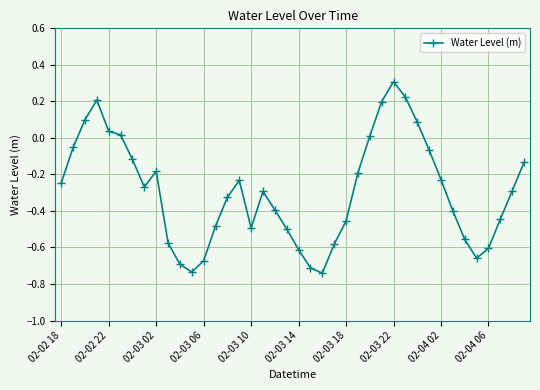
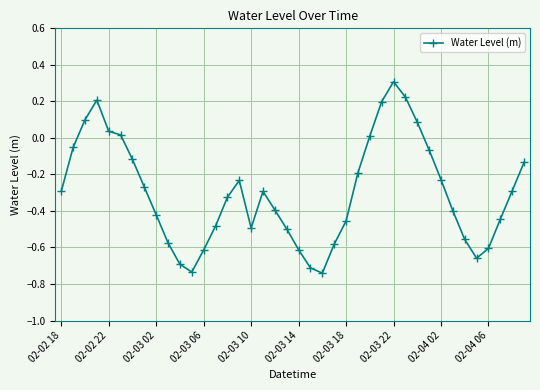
02-02 18: -0.25 -> -0.29
02-03 02: -0.18 -> -0.42
02-03 06: -0.67 -> -0.61
